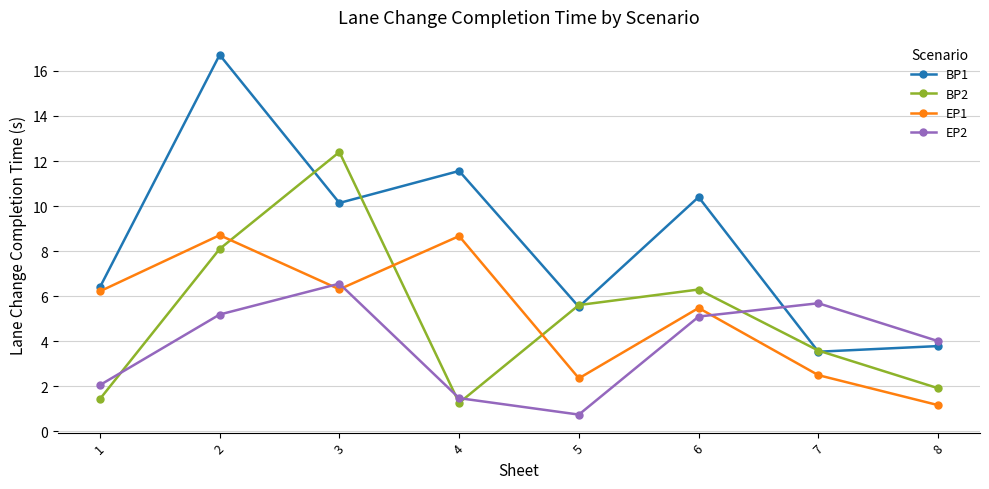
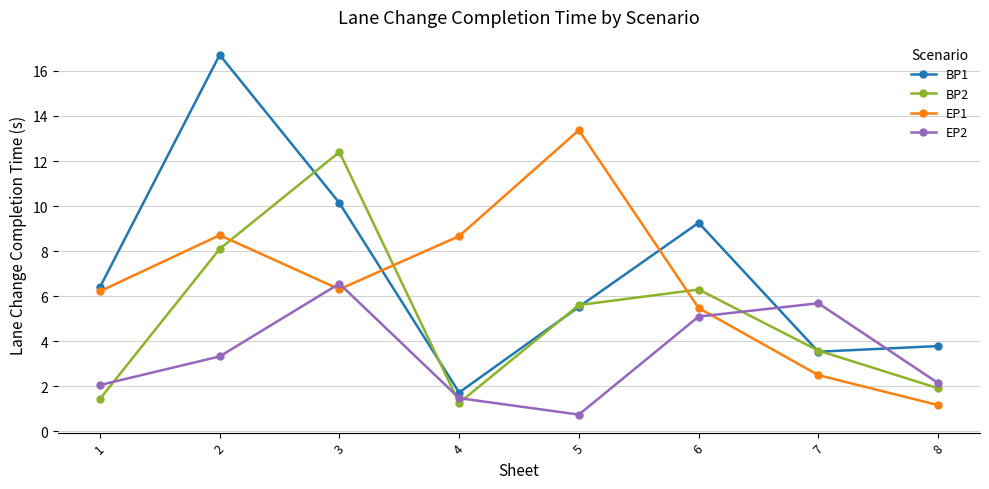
EP2, 2: 5.2 -> 3.3
BP1, 4: 11.6 -> 1.7
EP1, 5: 2.4 -> 13.4
BP1, 6: 10.4 -> 9.3
EP2, 8: 4.0 -> 2.2
